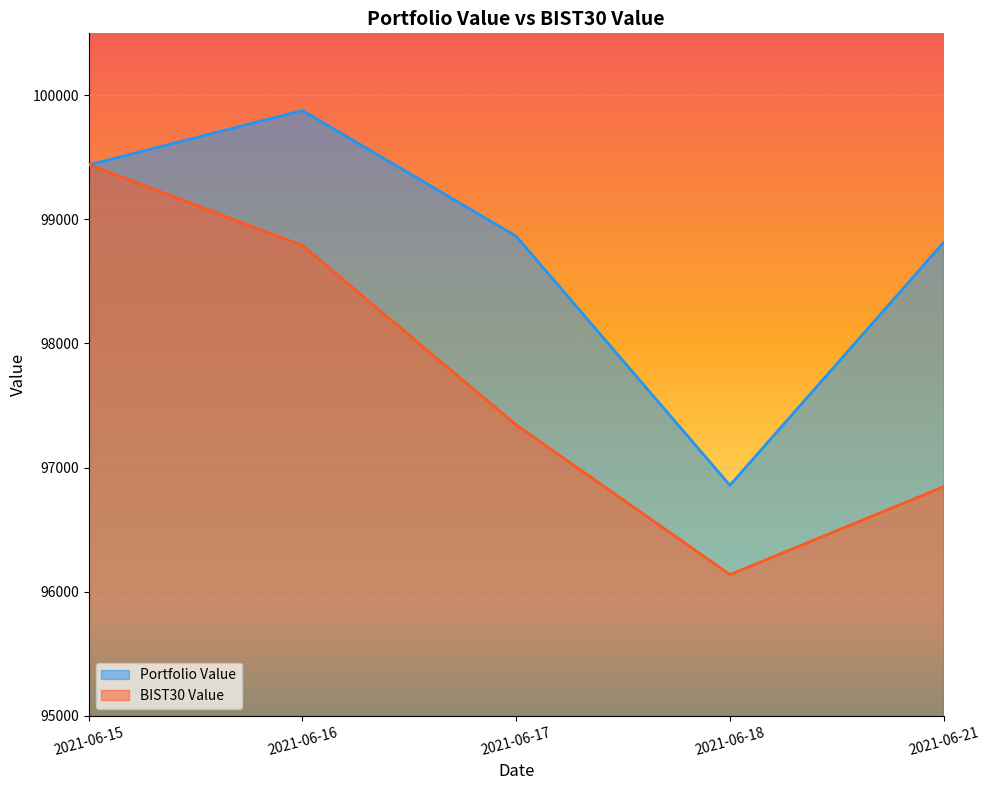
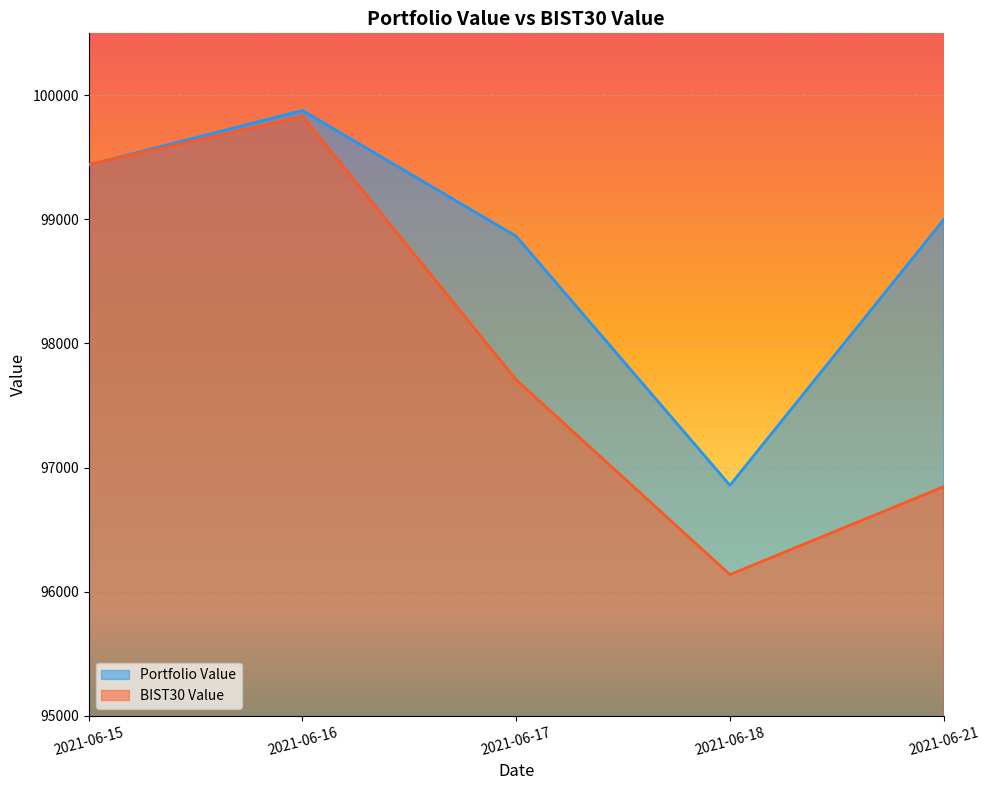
BIST30 Value, 2021-06-16: 98790 -> 99830
BIST30 Value, 2021-06-17: 97340 -> 97710
Portfolio Value, 2021-06-21: 98810 -> 99000
